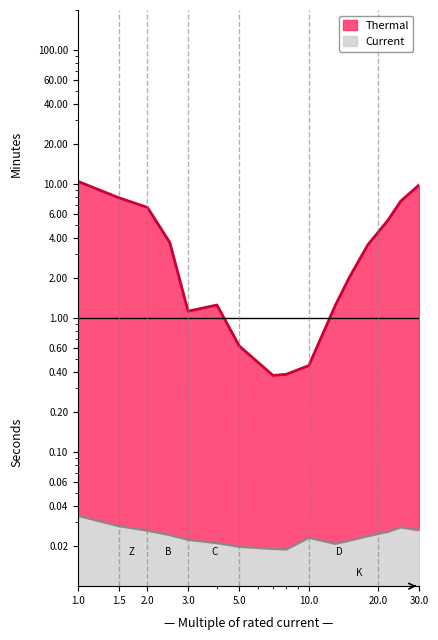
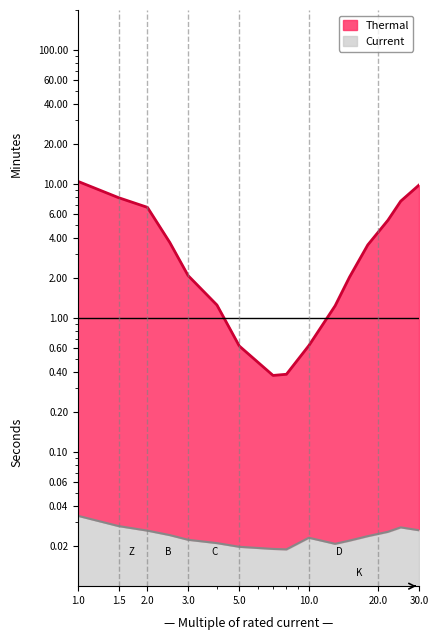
Thermal, 3.0: 1.1 -> 2.1
Thermal, 10.0: 0.44 -> 0.6
